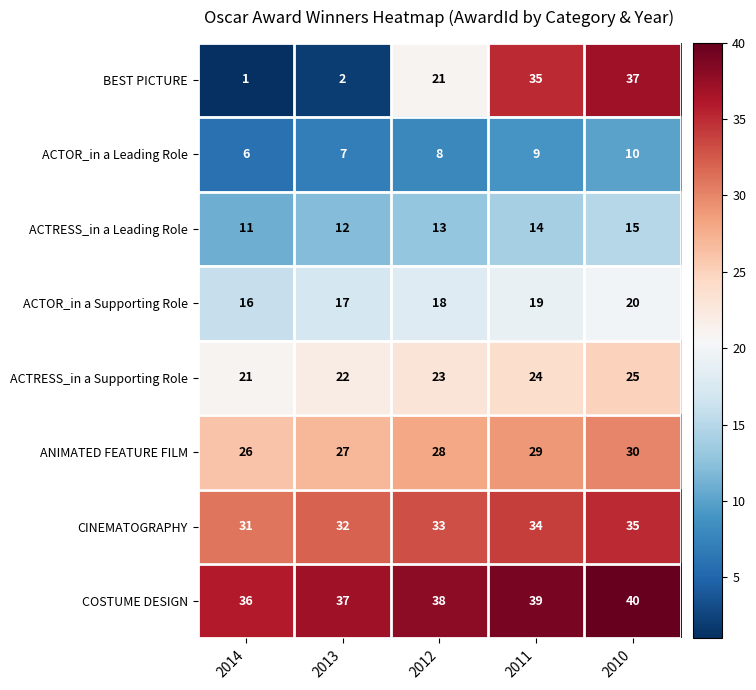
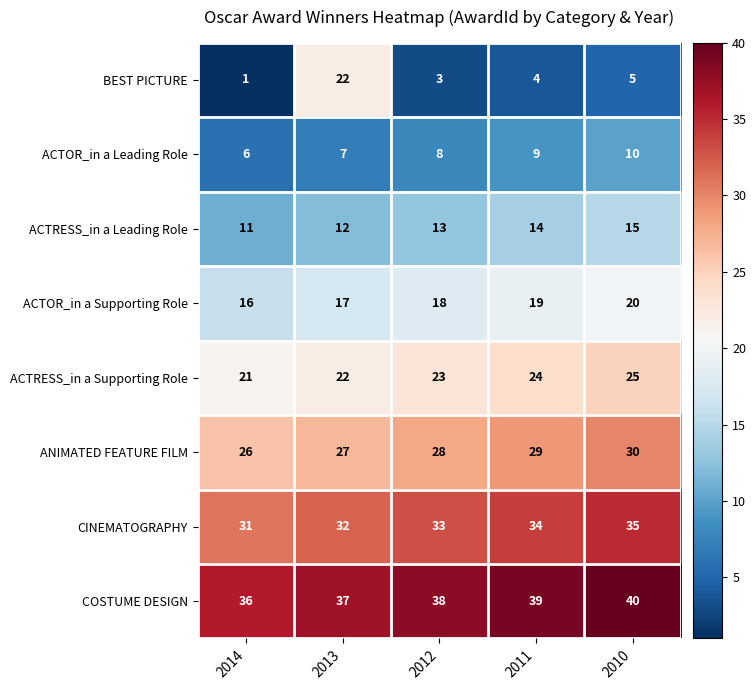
BEST PICTURE, 2013: 2 -> 22
BEST PICTURE, 2012: 21 -> 3
BEST PICTURE, 2011: 35 -> 4
BEST PICTURE, 2010: 37 -> 5
